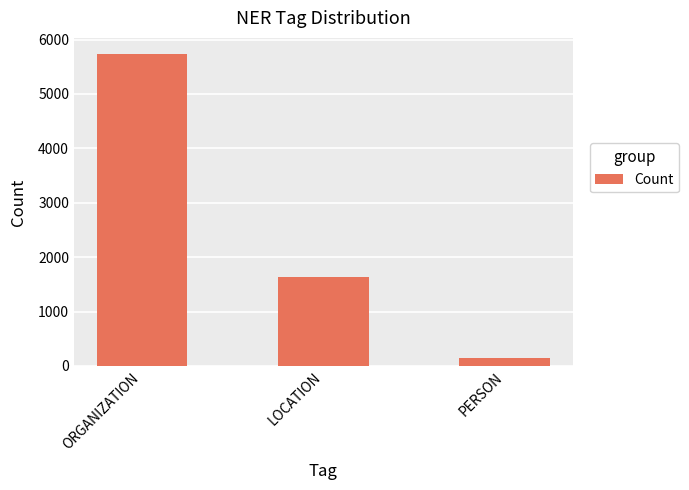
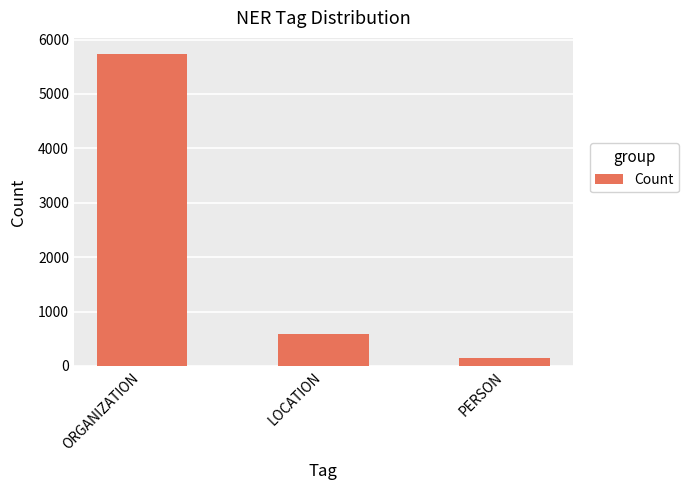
LOCATION: 1600 -> 600
